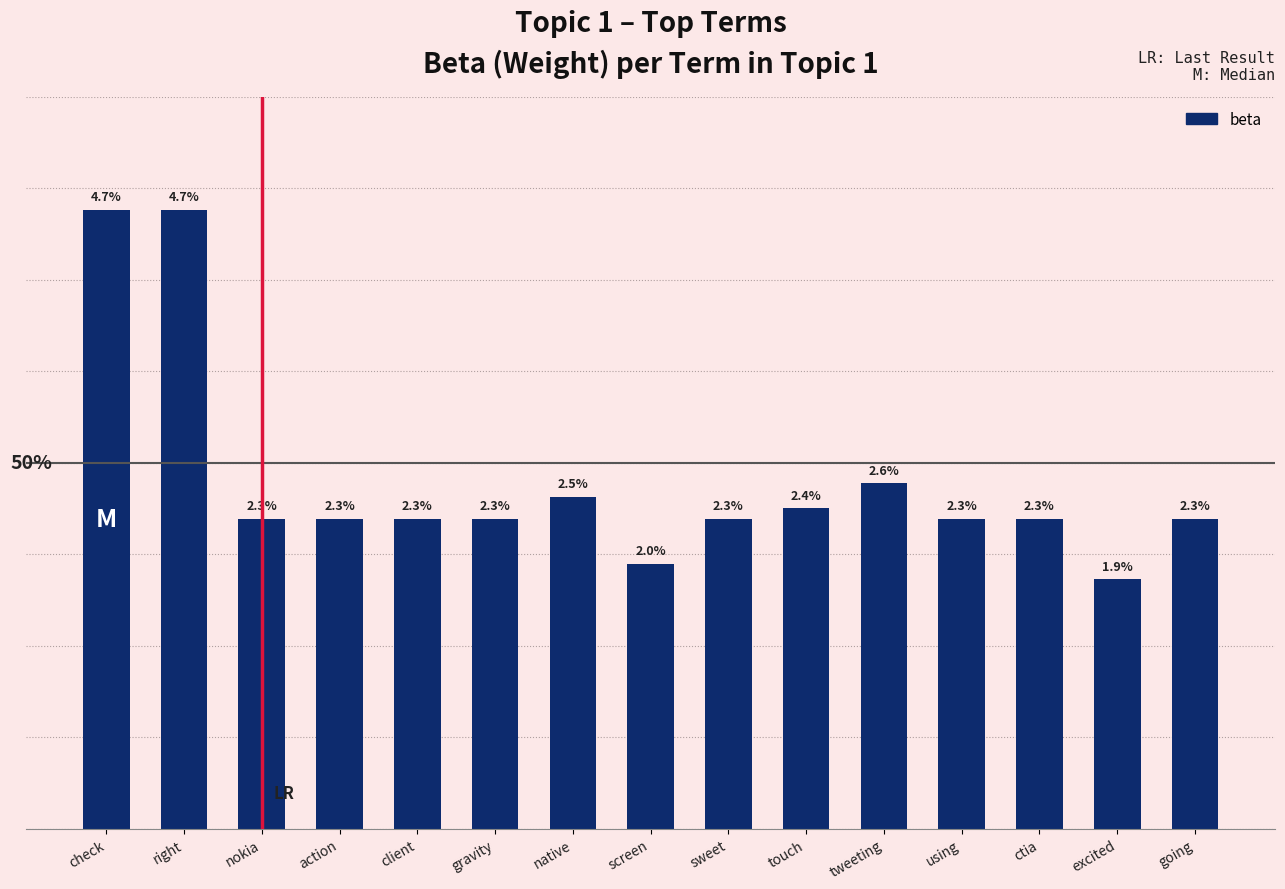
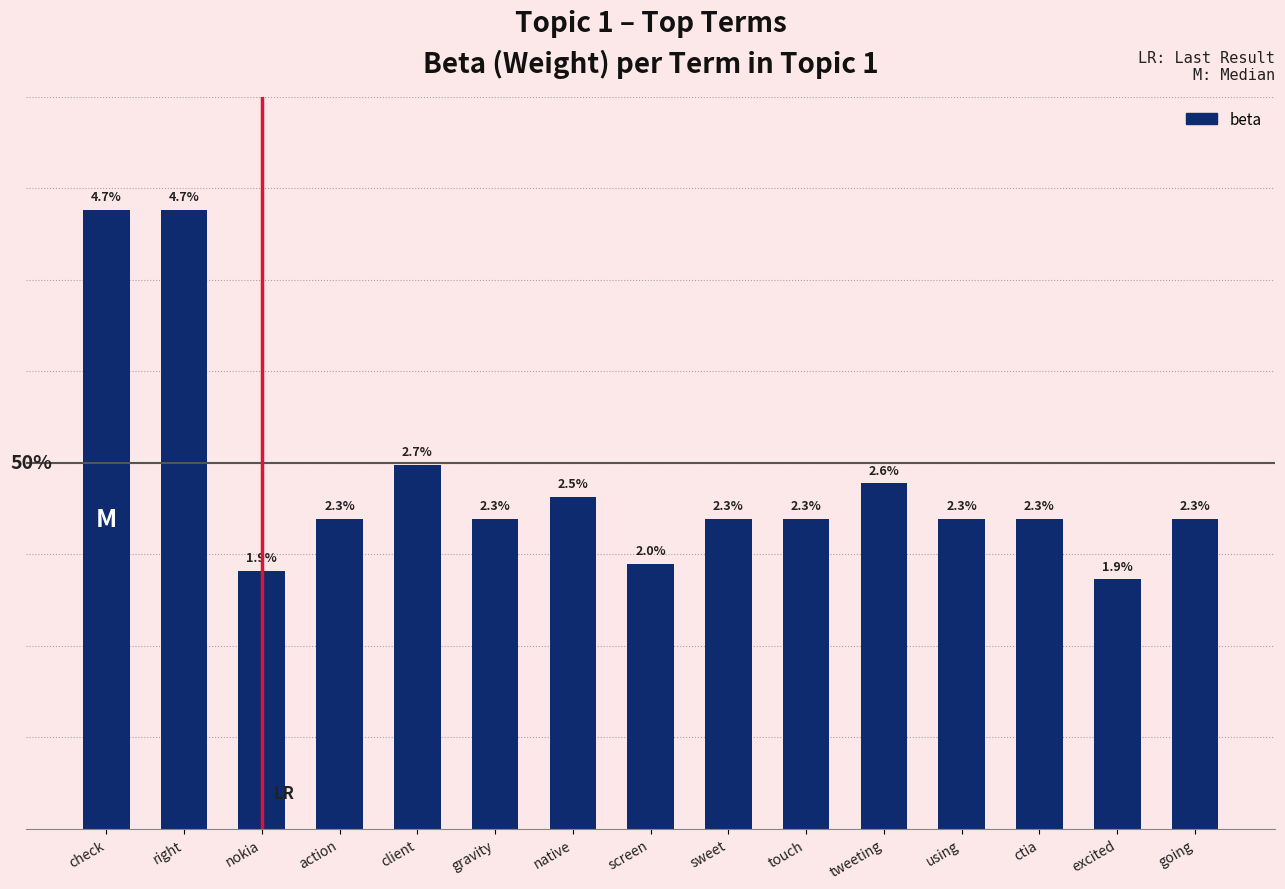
nokia: 2.3% -> 1.9%
client: 2.3% -> 2.7%
touch: 2.4% -> 2.3%
